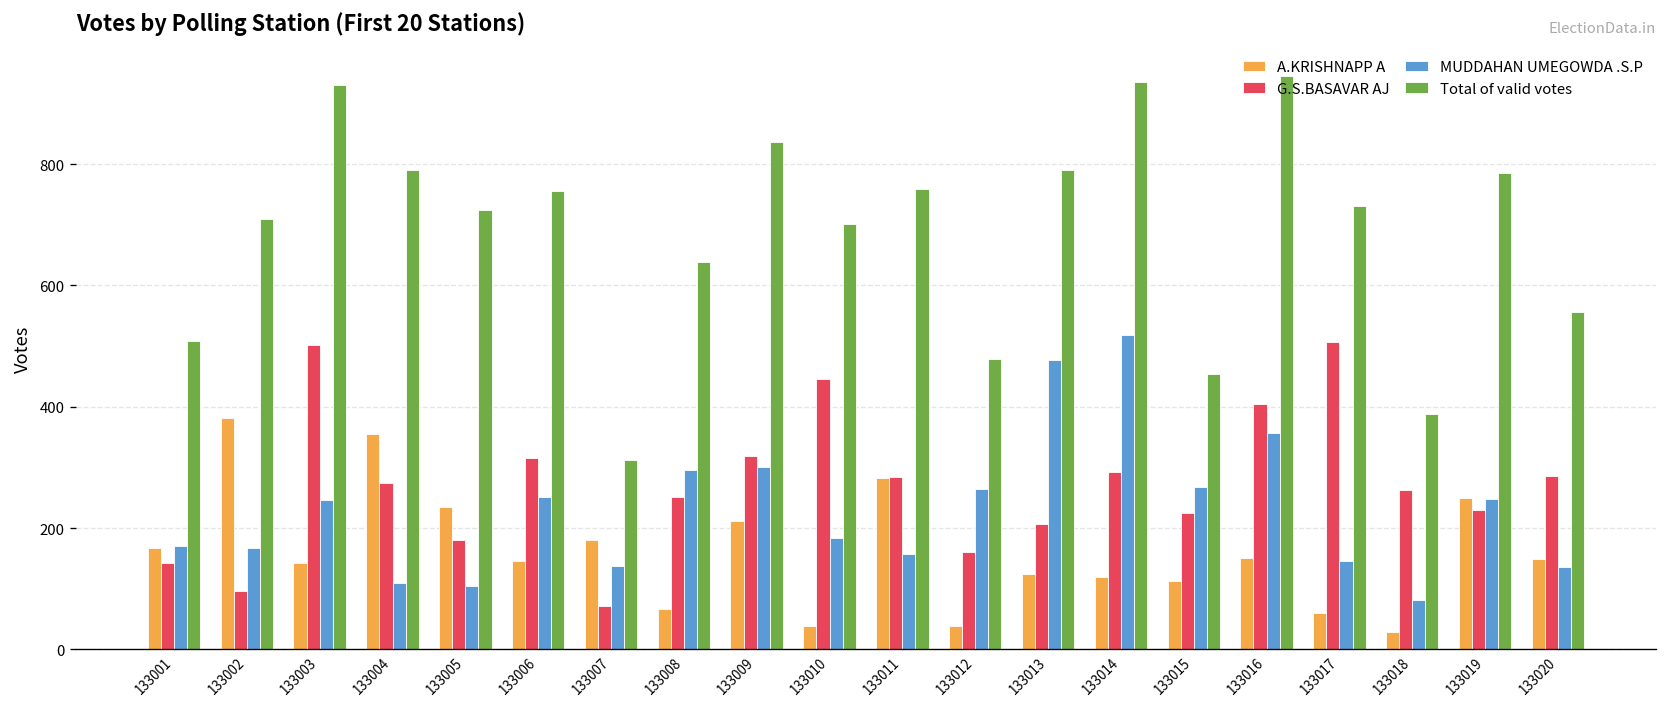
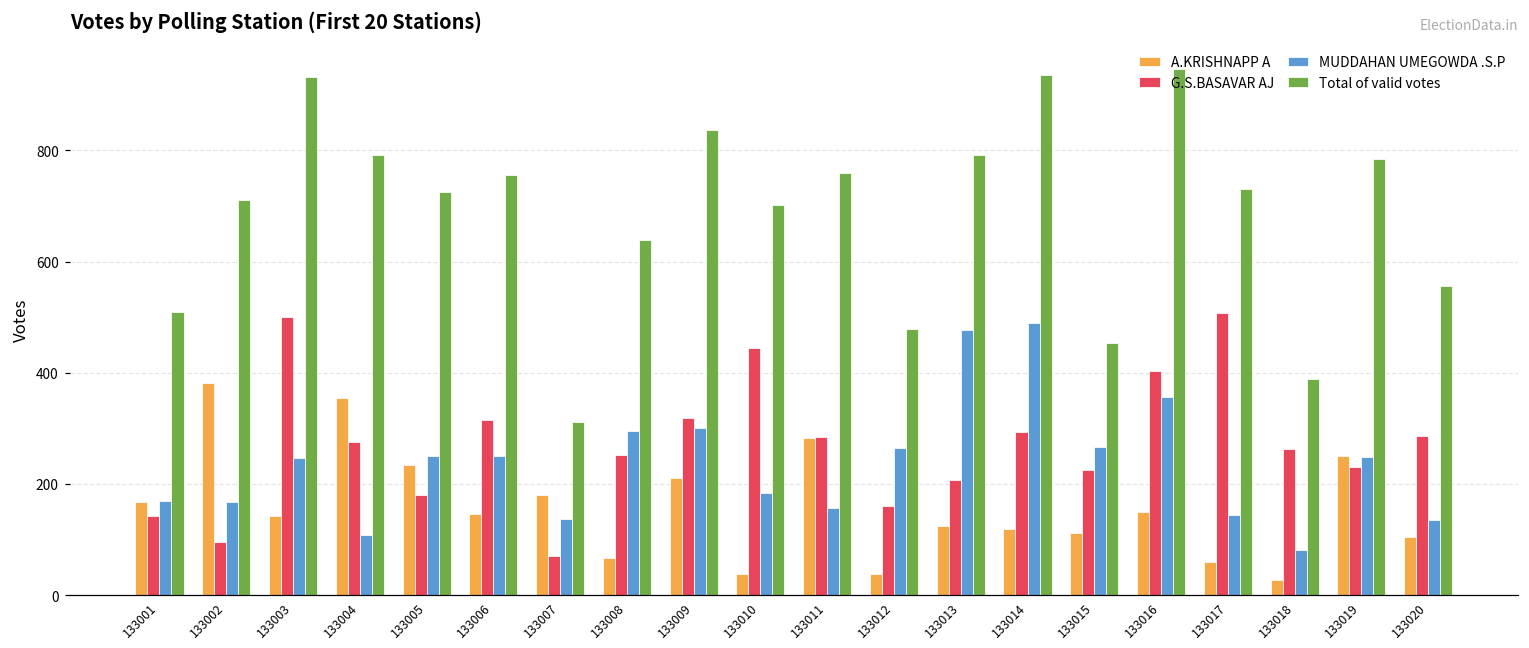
MUDDAHAN UMEGOWDA .S.P, 133005: 100 -> 250
MUDDAHAN UMEGOWDA .S.P, 133014: 520 -> 490
A.KRISHNAPP A, 133020: 150 -> 100
